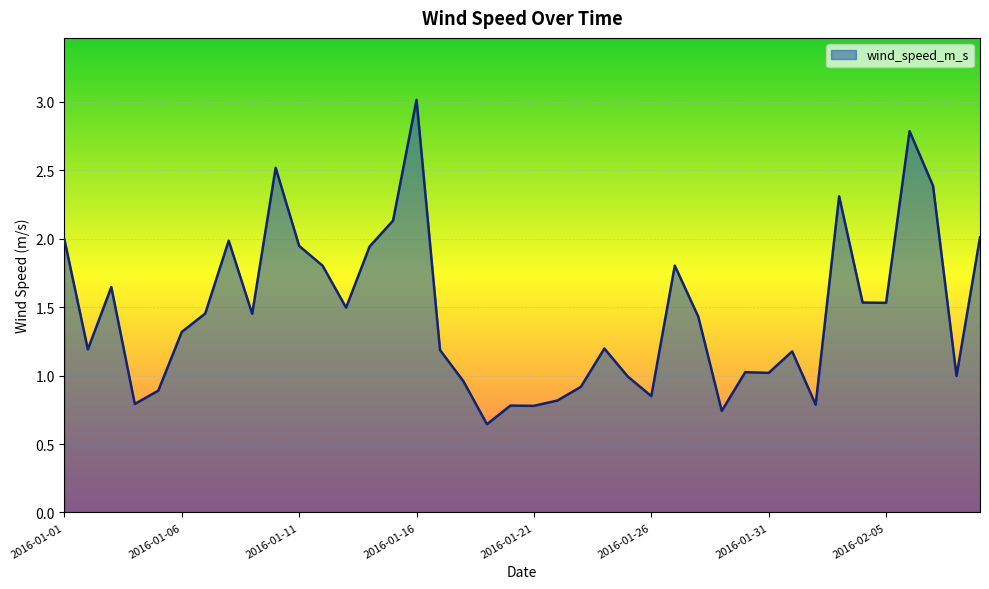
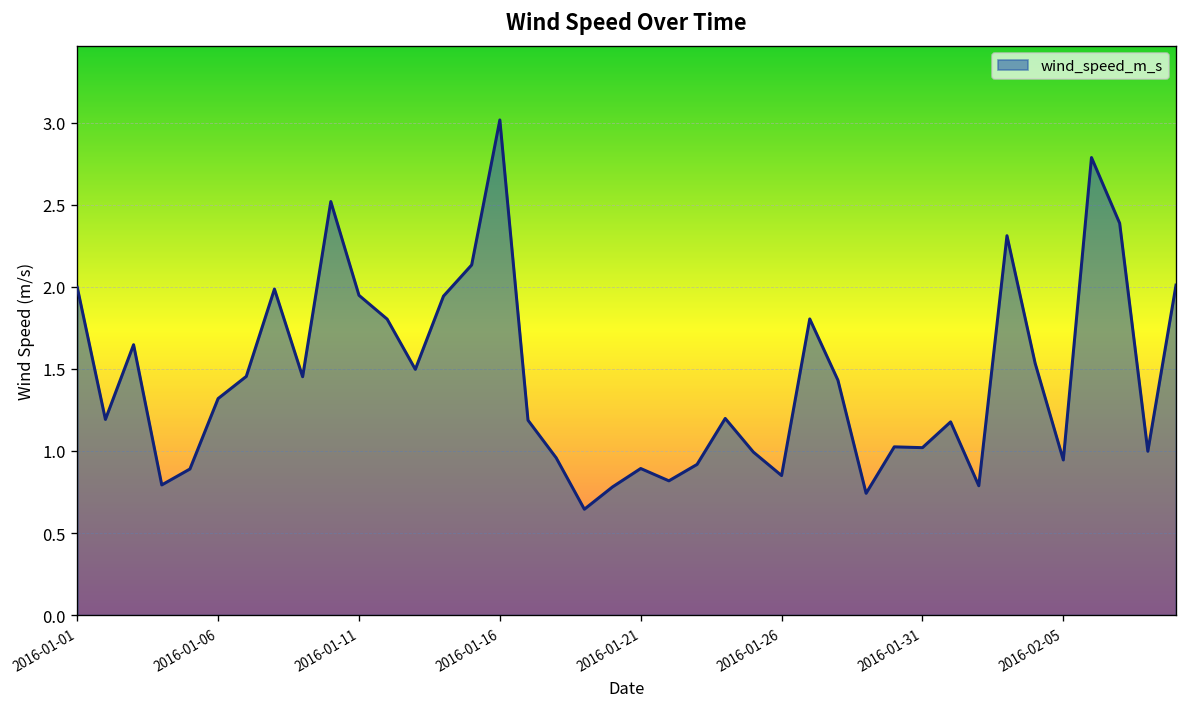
2016-01-21: 0.78 -> 0.89
2016-02-05: 1.53 -> 0.95
